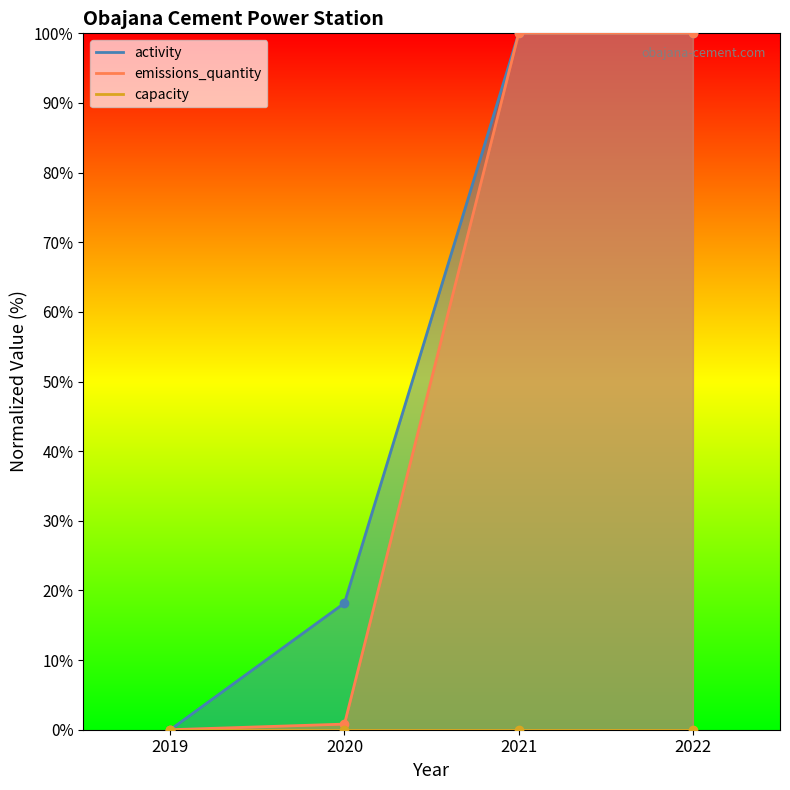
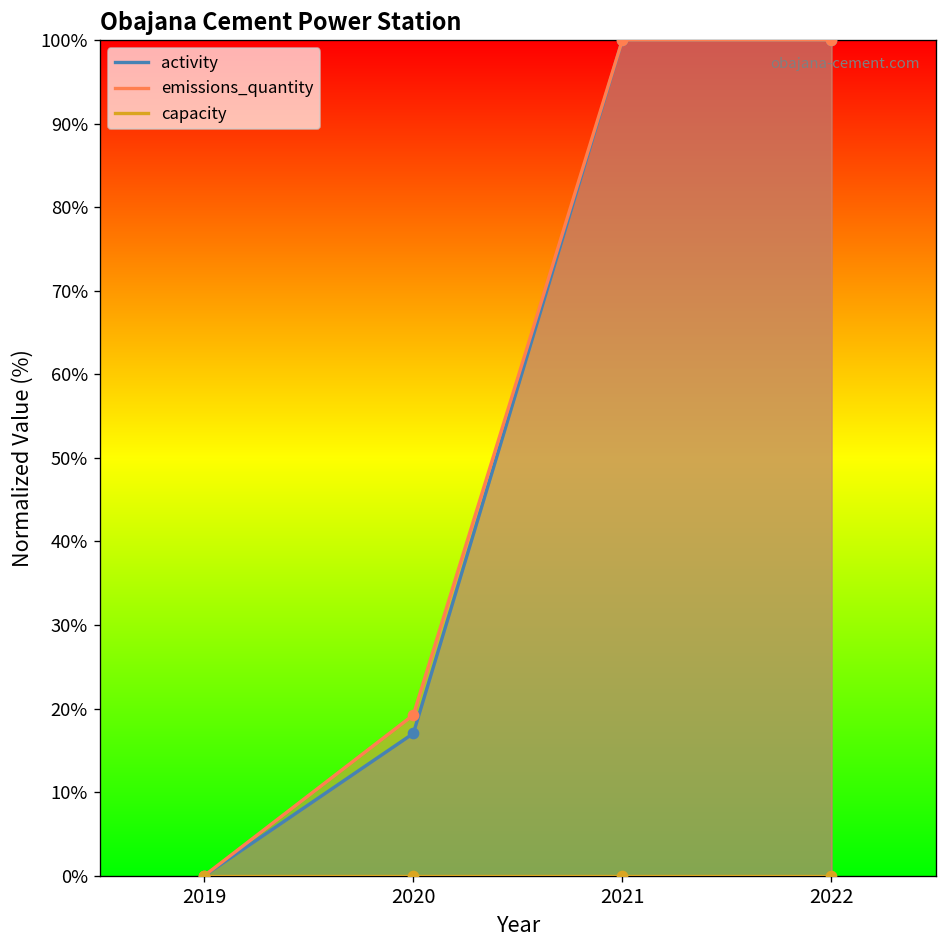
activity, 2020: 18% -> 17%
emissions_quantity, 2020: 1% -> 19%
